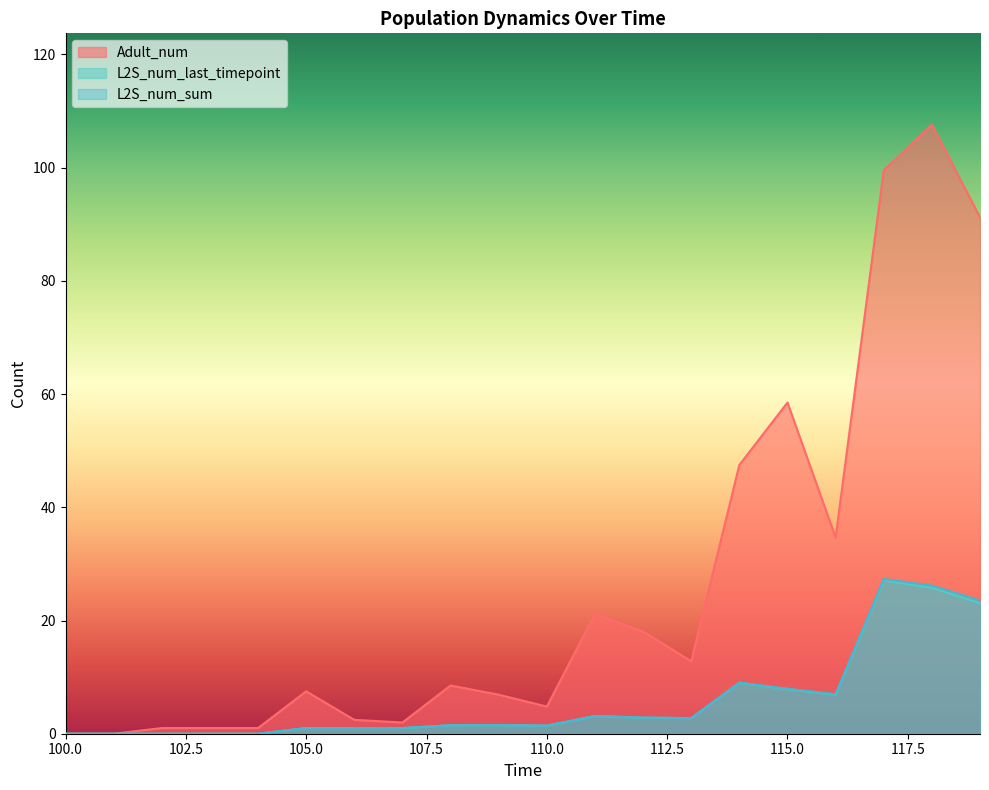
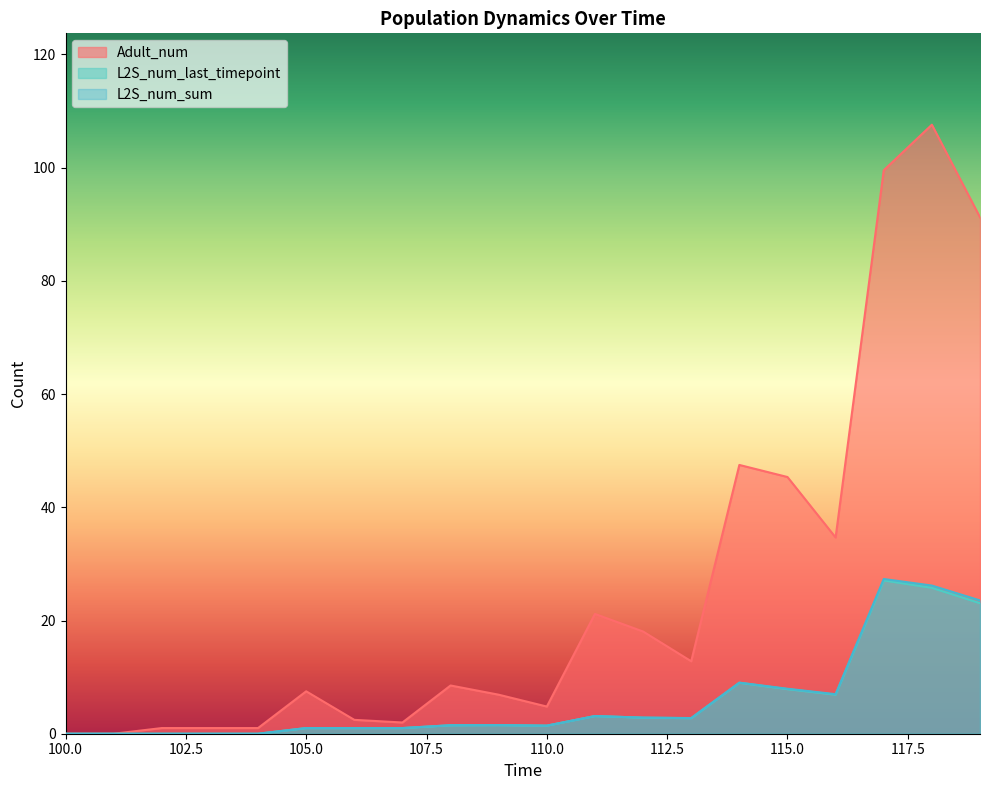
Adult_num, 115.0: 59 -> 45
